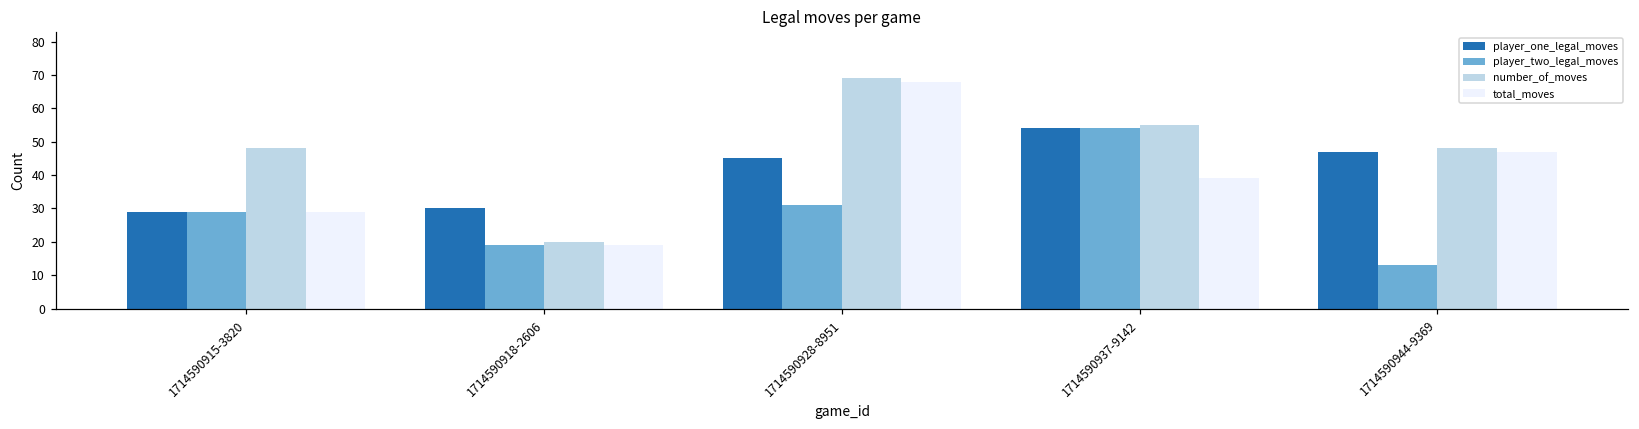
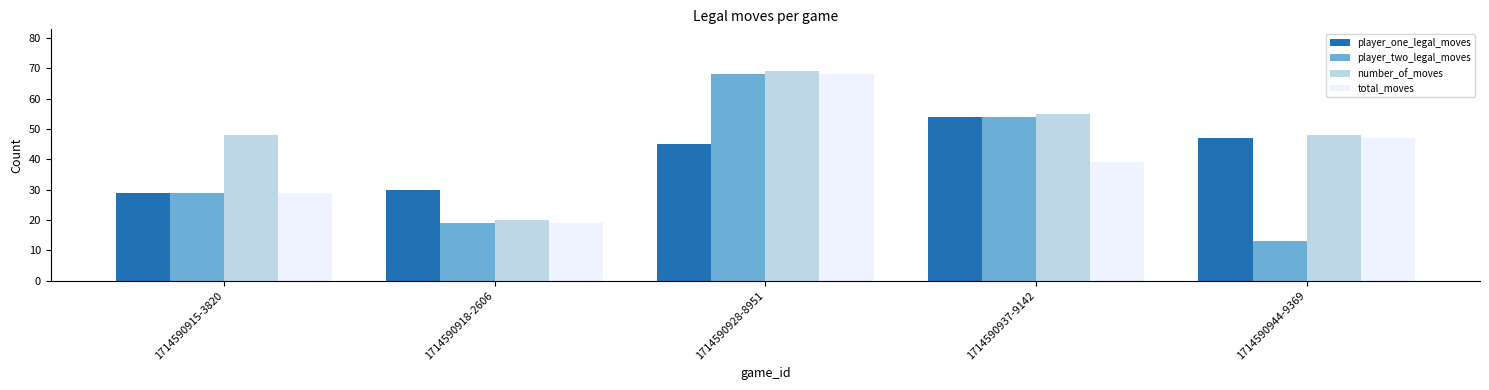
player_two_legal_moves, 1714590928-8951: 31 -> 68
